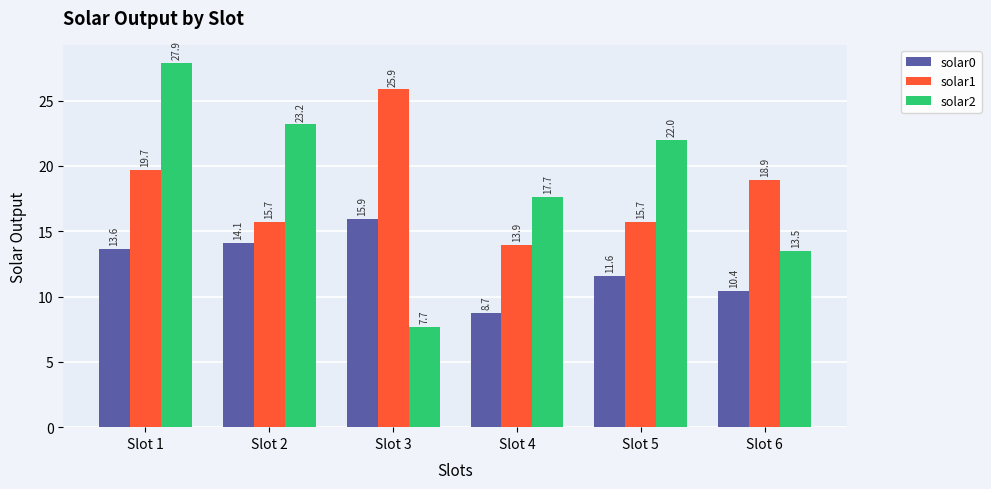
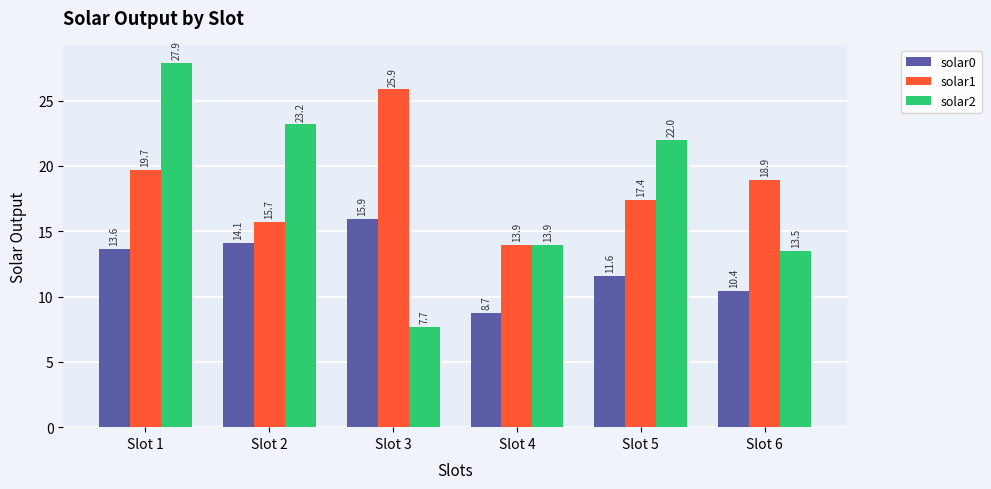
solar2, Slot 4: 17.7 -> 13.9
solar1, Slot 5: 15.7 -> 17.4
